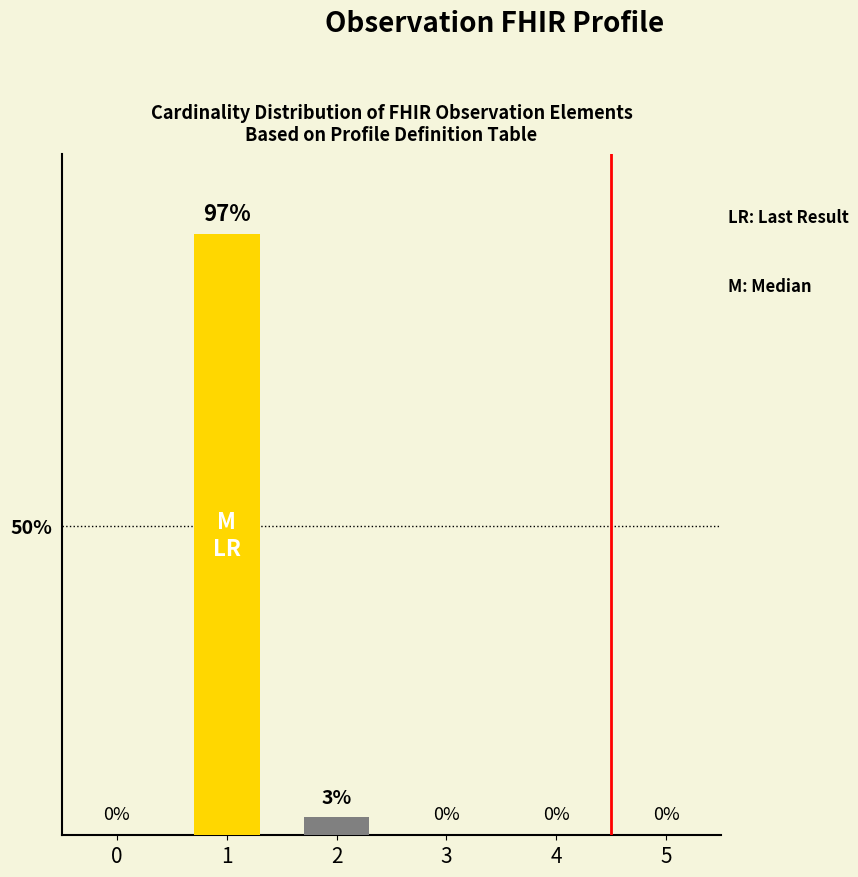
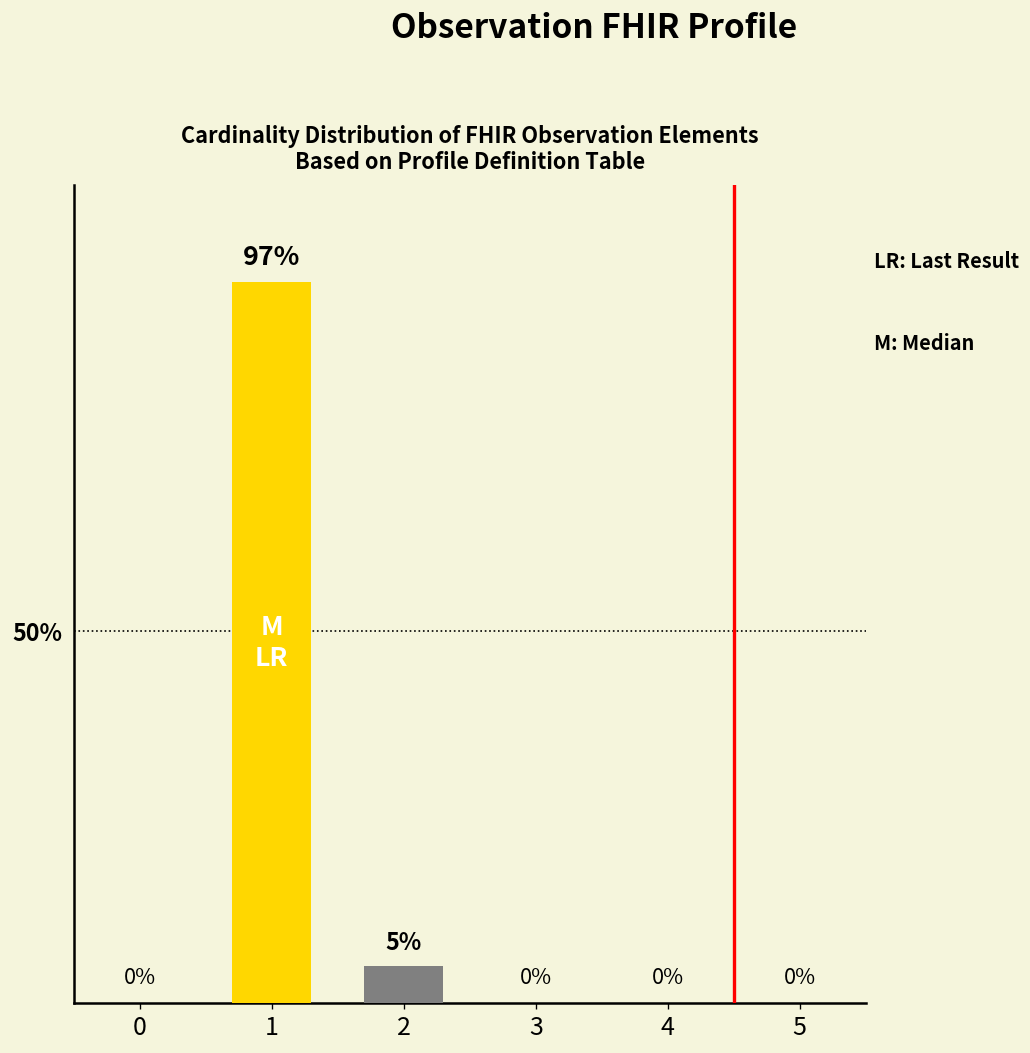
2: 3% -> 5%
